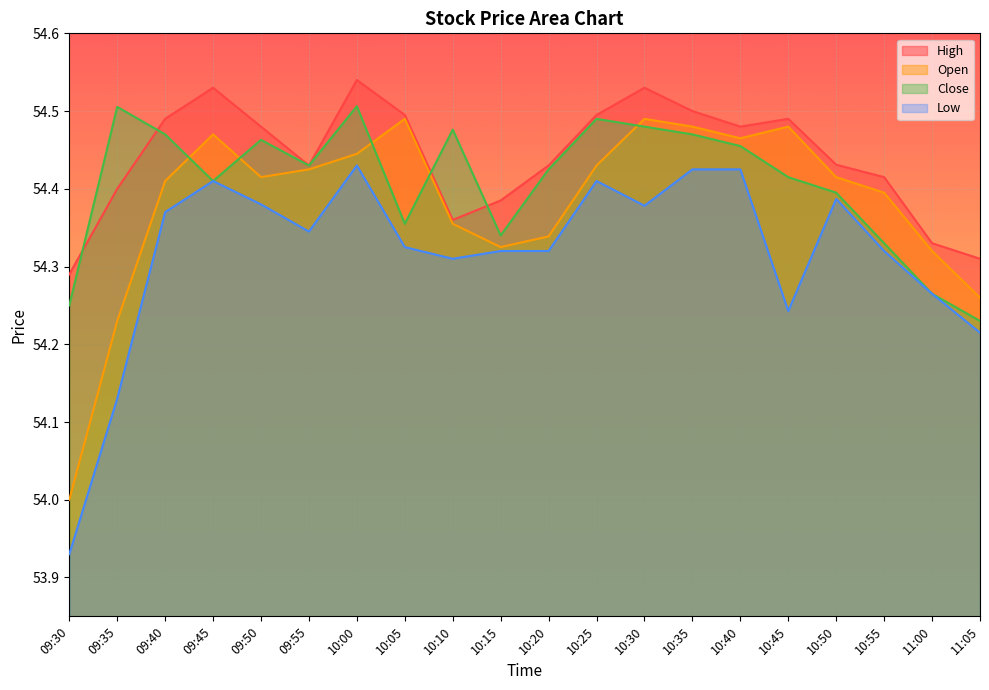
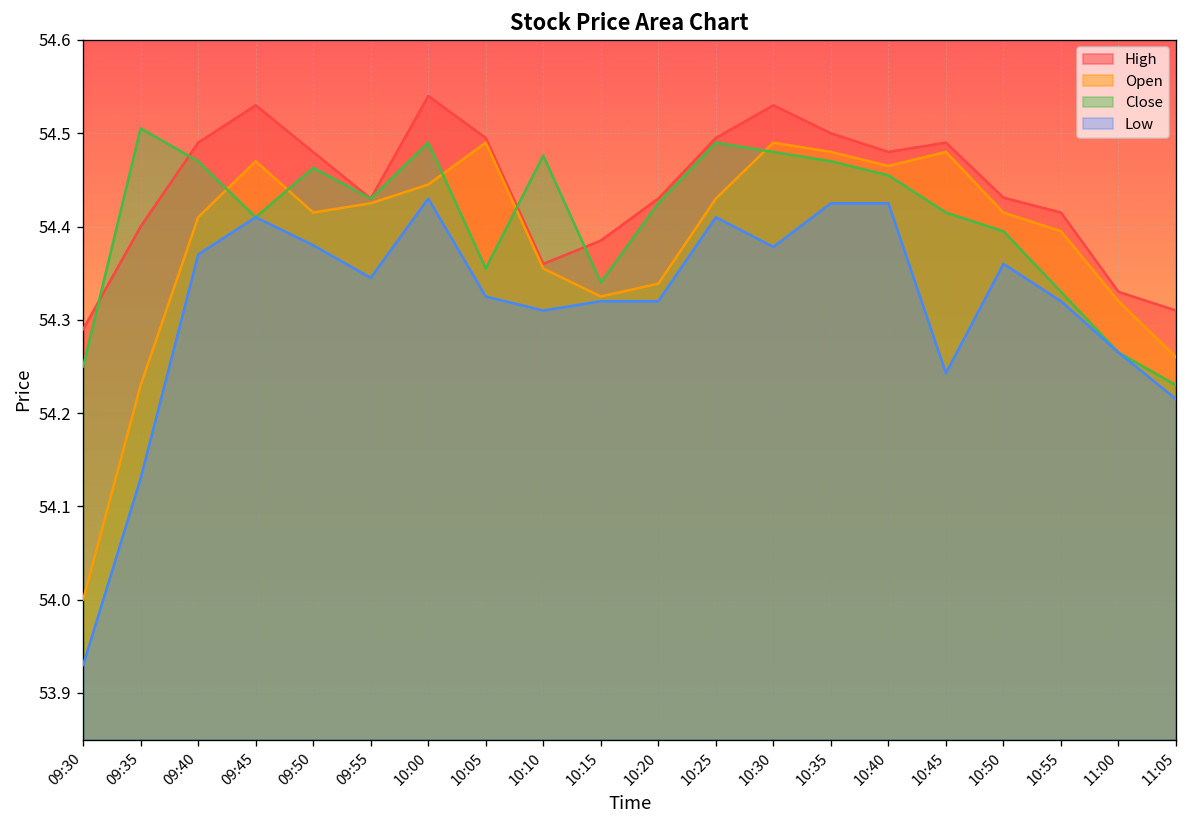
Close, 10:00: 54.51 -> 54.49
Low, 10:50: 54.39 -> 54.36
